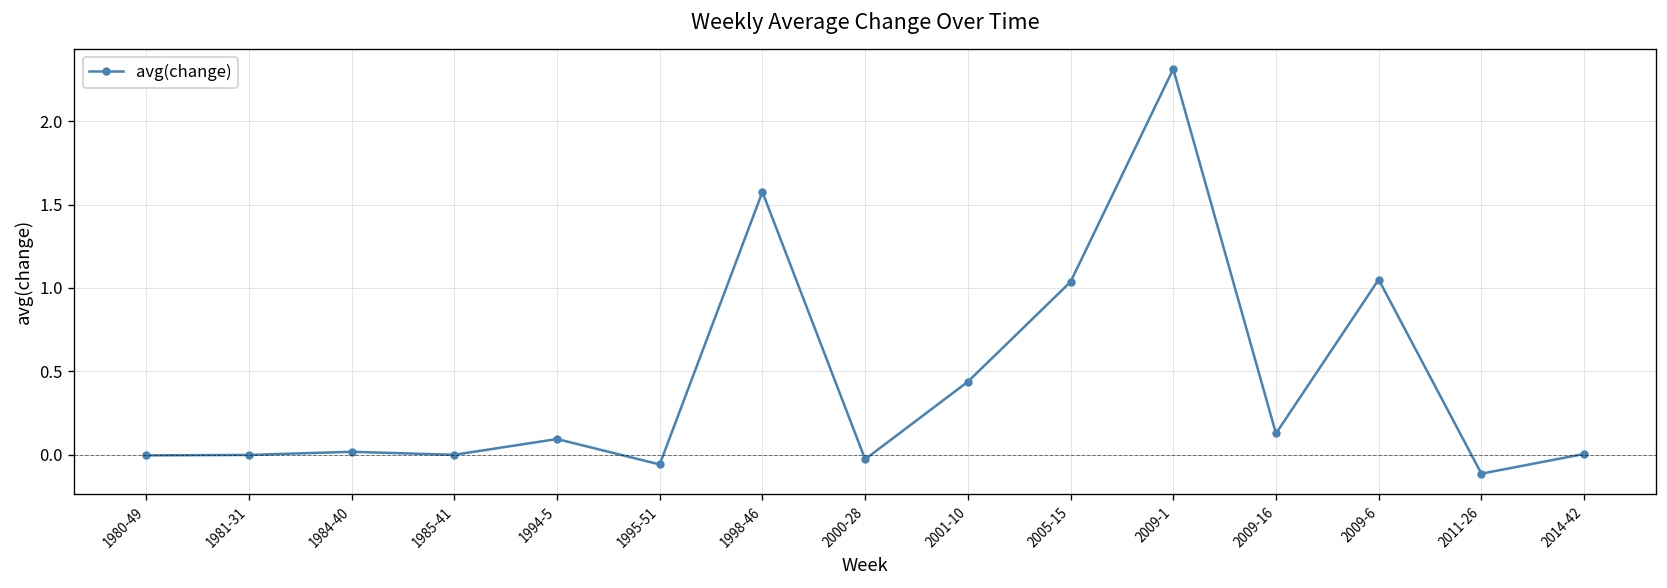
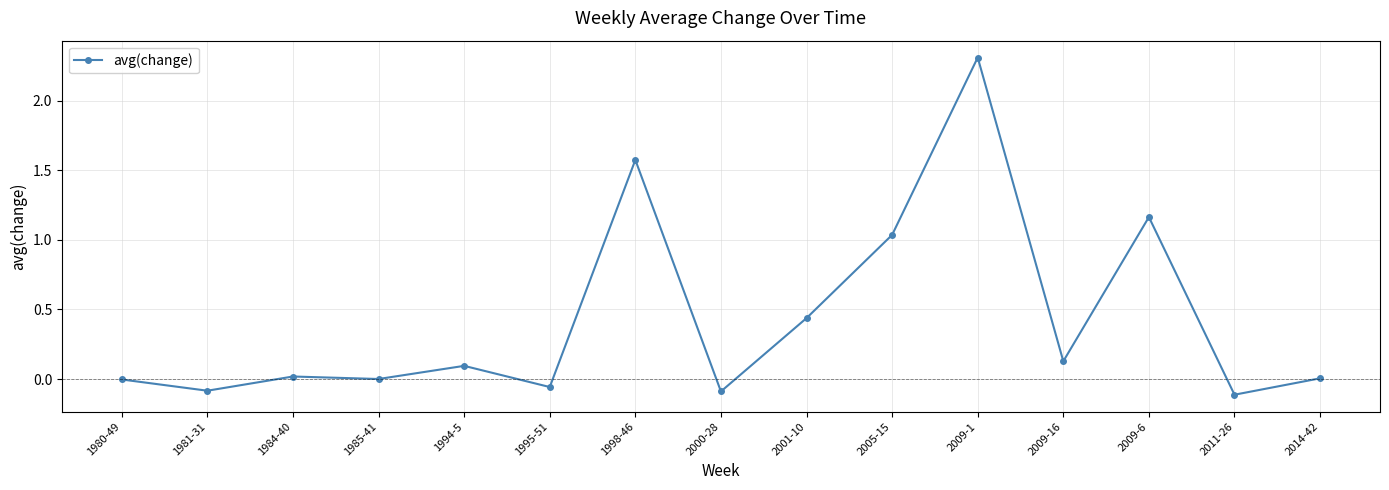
1981-31: 0.00 -> -0.08
2000-28: -0.03 -> -0.09
2009-6: 1.05 -> 1.16
